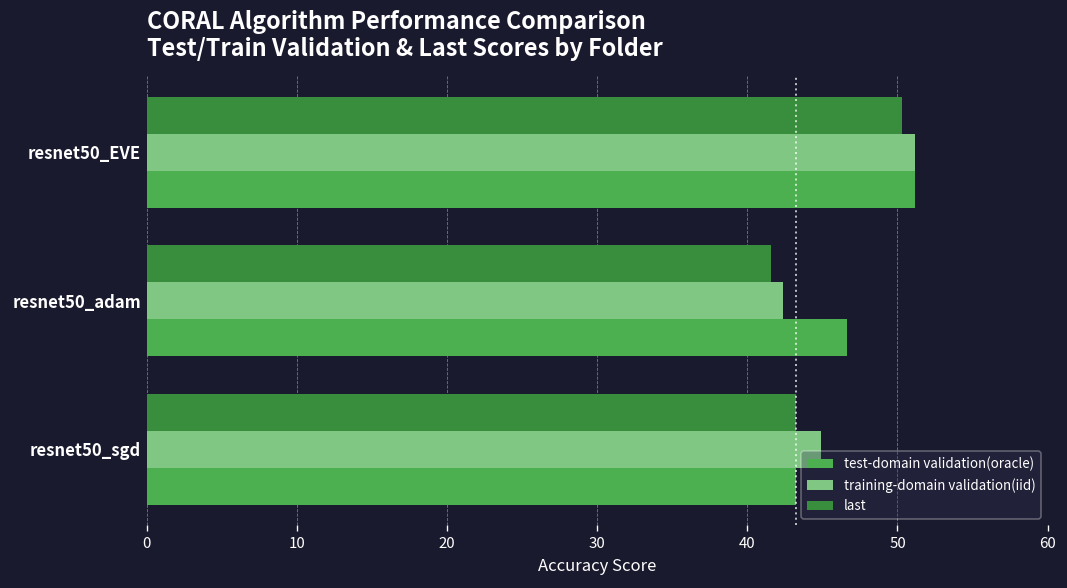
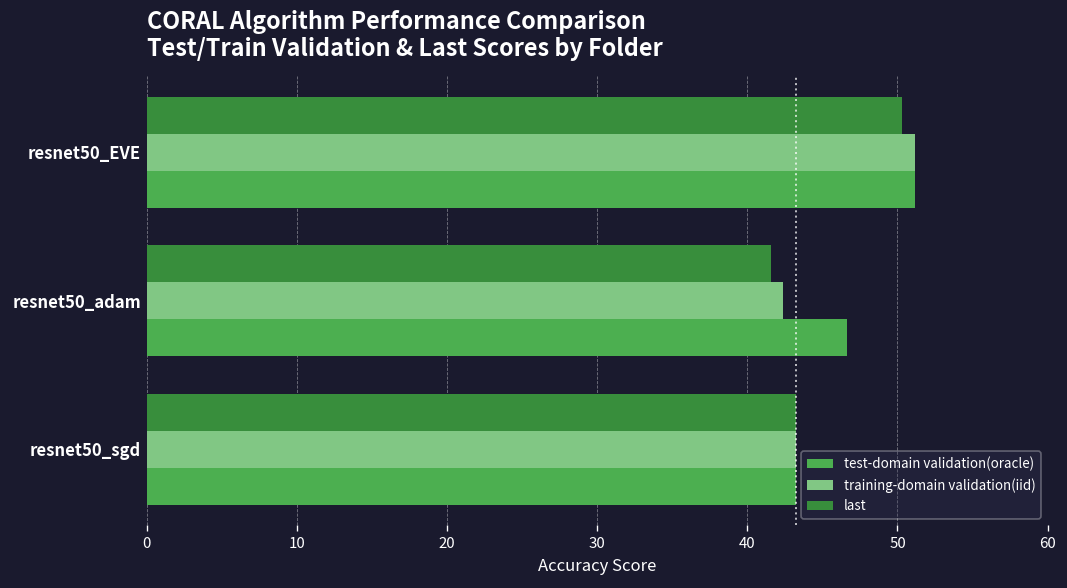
training-domain validation(iid), resnet50_sgd: 44.9 -> 43.2
